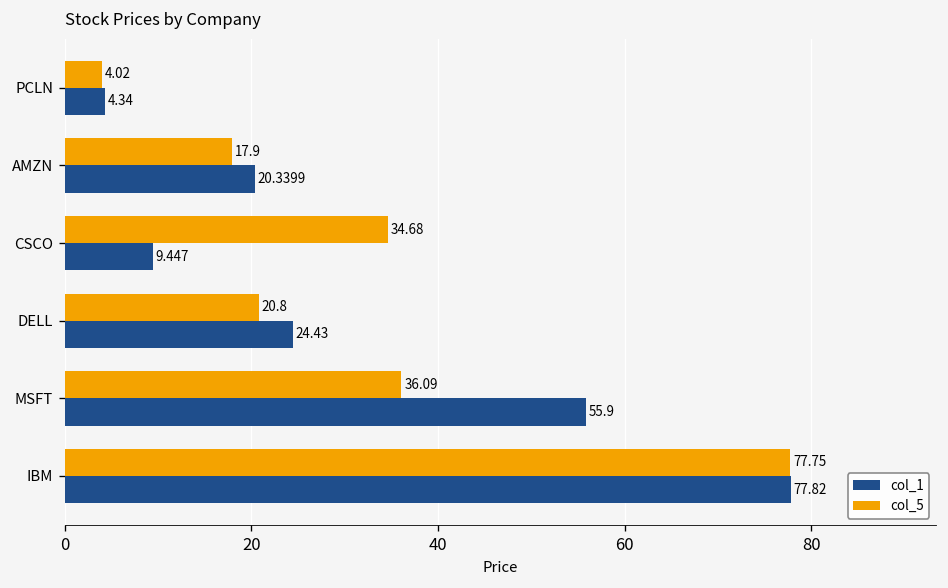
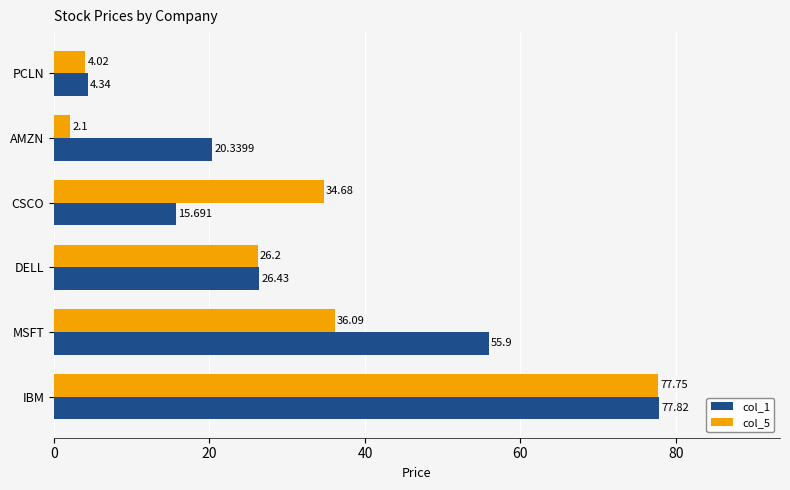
col_5, AMZN: 17.9 -> 2.1
col_1, CSCO: 9.447 -> 15.691
col_5, DELL: 20.8 -> 26.2
col_1, DELL: 24.43 -> 26.43
